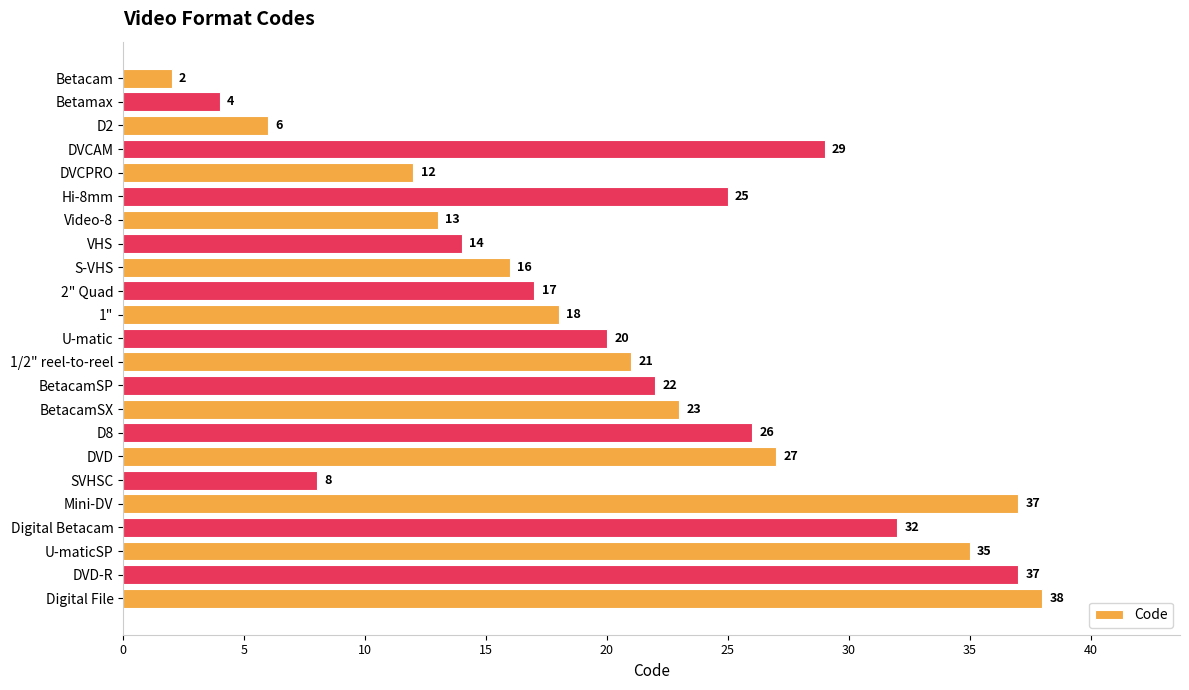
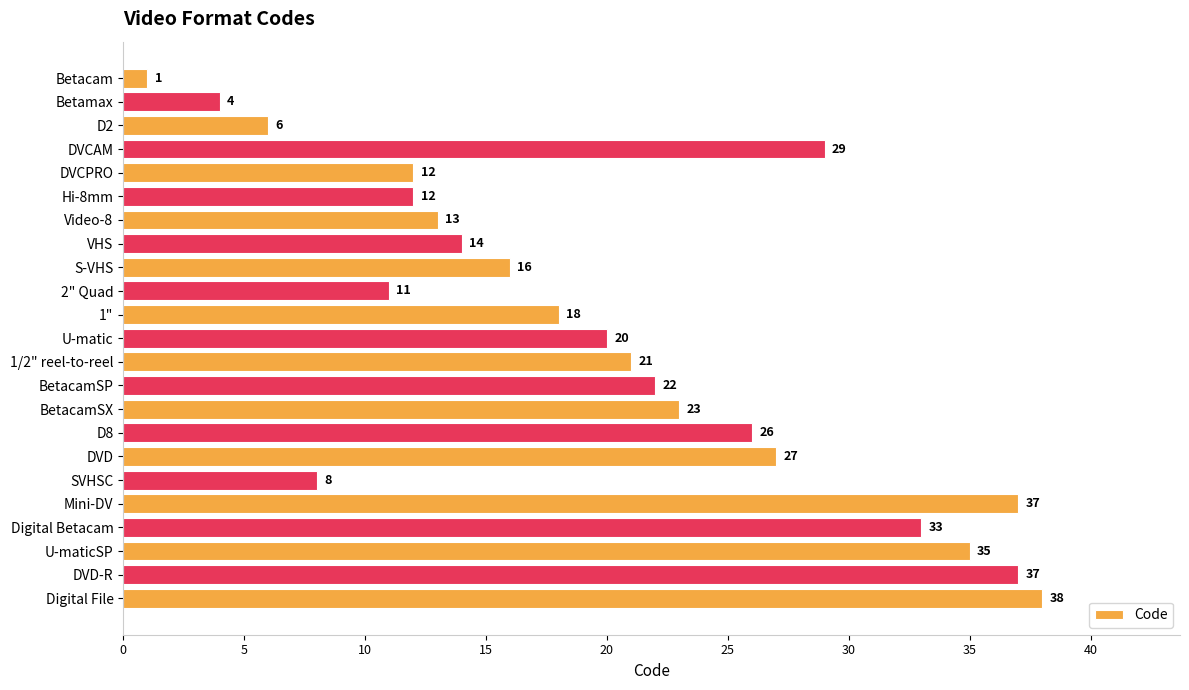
Betacam: 2 -> 1
Hi-8mm: 25 -> 12
2" Quad: 17 -> 11
Digital Betacam: 32 -> 33
